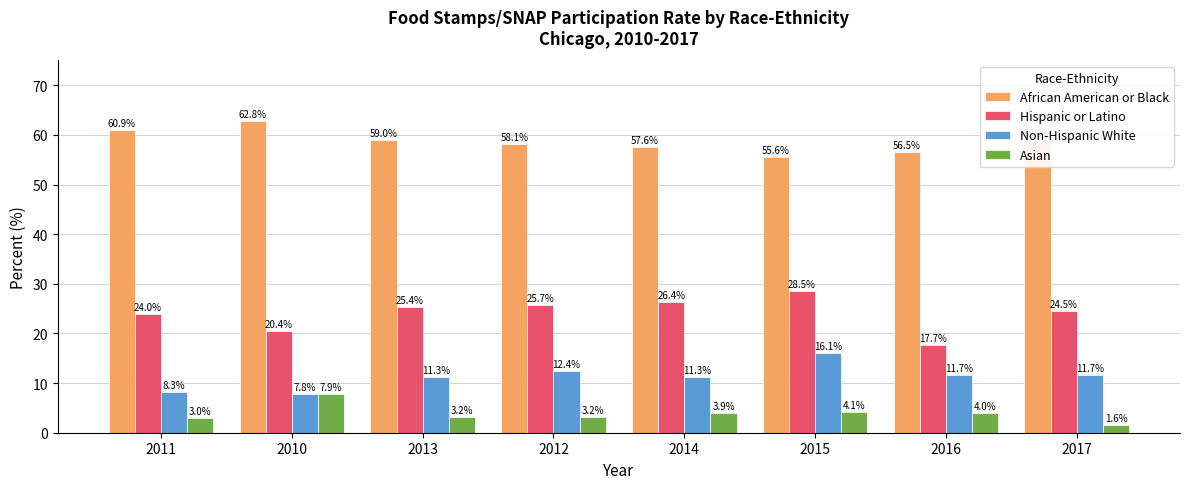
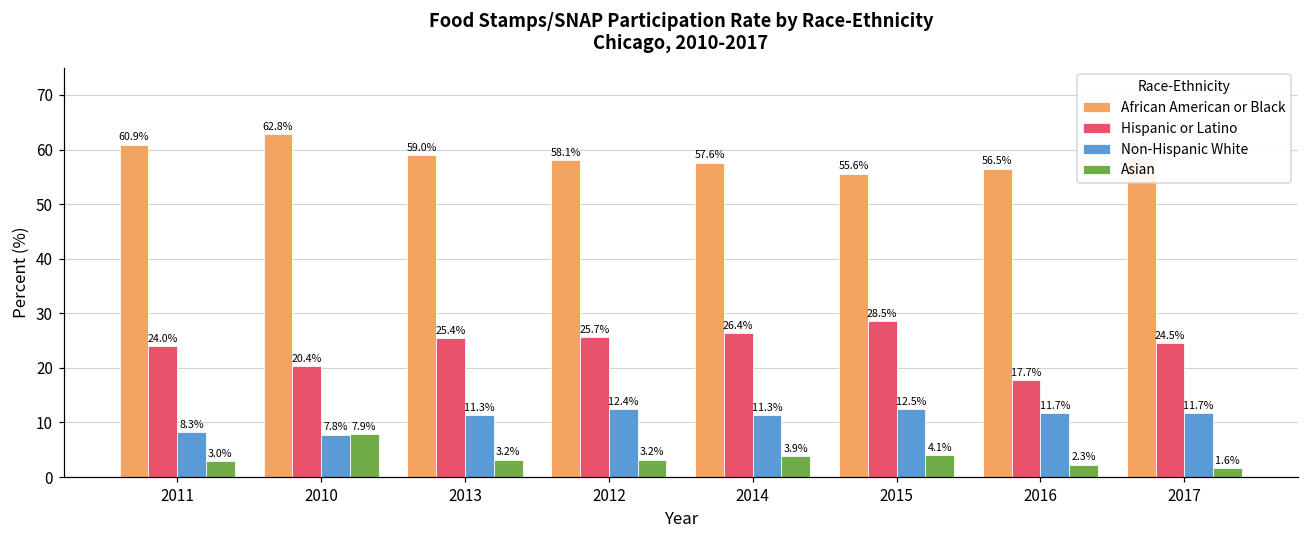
Non-Hispanic White, 2015: 16.1% -> 12.5%
Asian, 2016: 4.0% -> 2.3%
